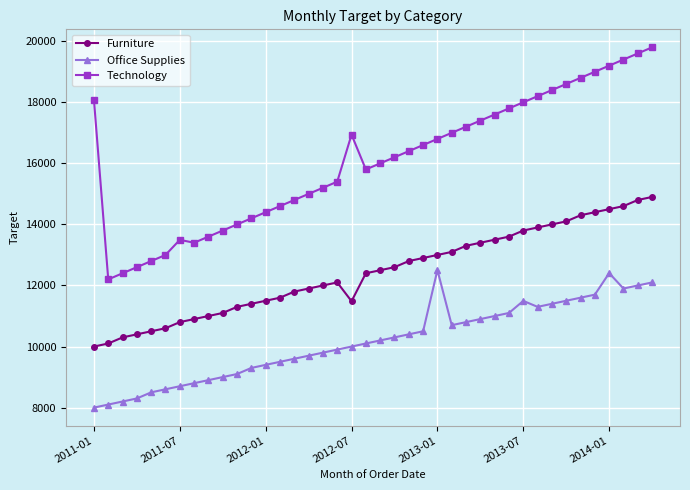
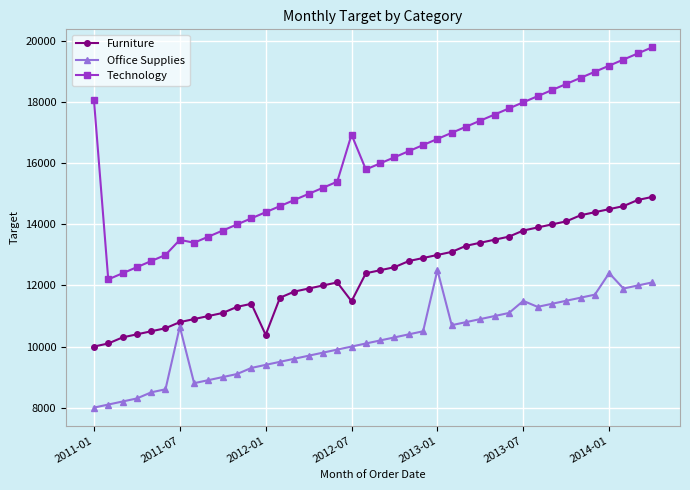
Office Supplies, 2011-07: 8700 -> 10700
Furniture, 2012-01: 11500 -> 10400
